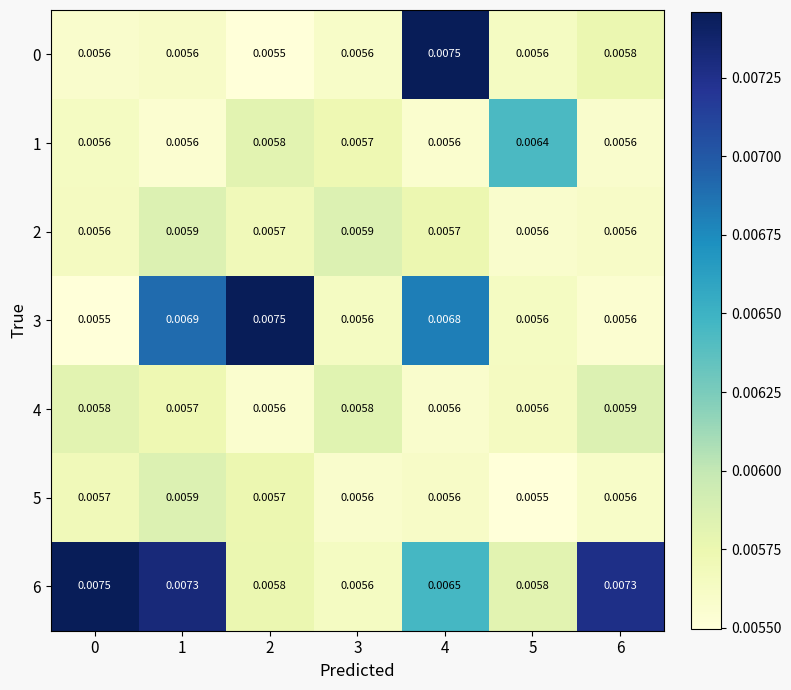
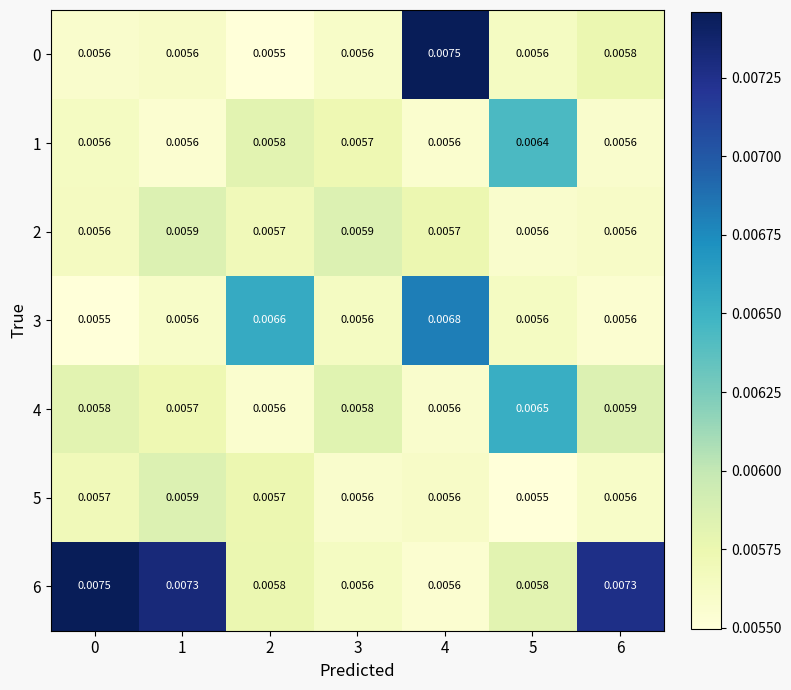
3, 1: 0.0069 -> 0.0056
3, 2: 0.0075 -> 0.0066
4, 5: 0.0056 -> 0.0065
6, 4: 0.0065 -> 0.0056
